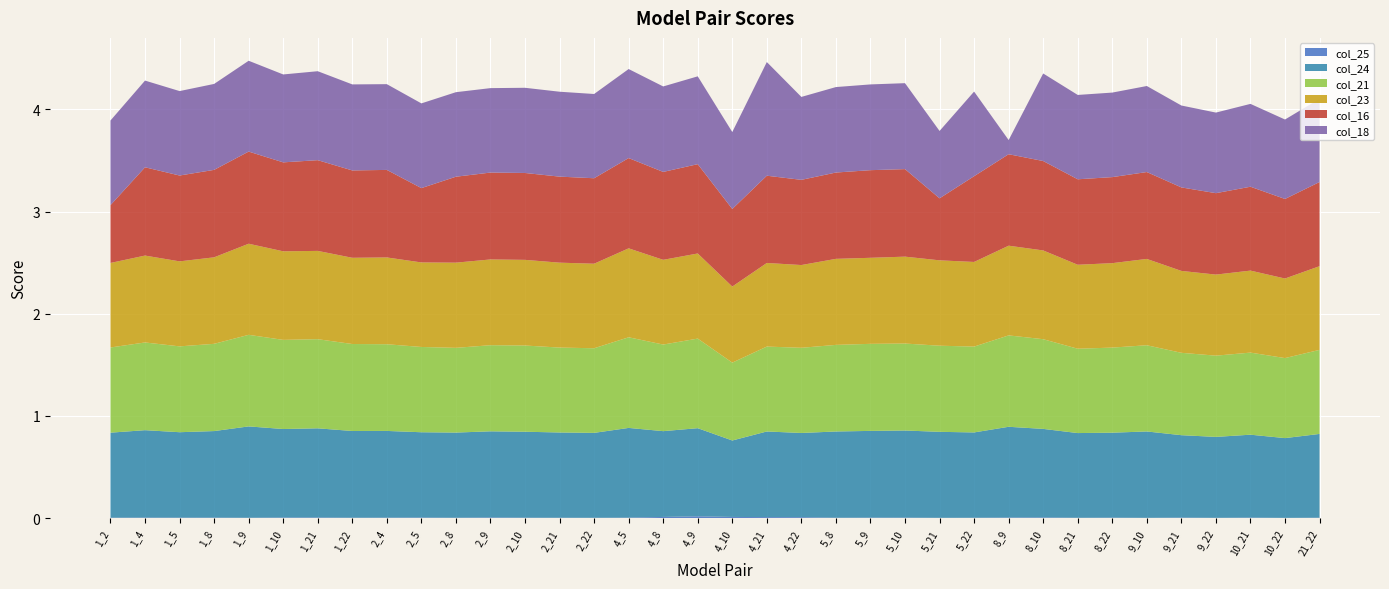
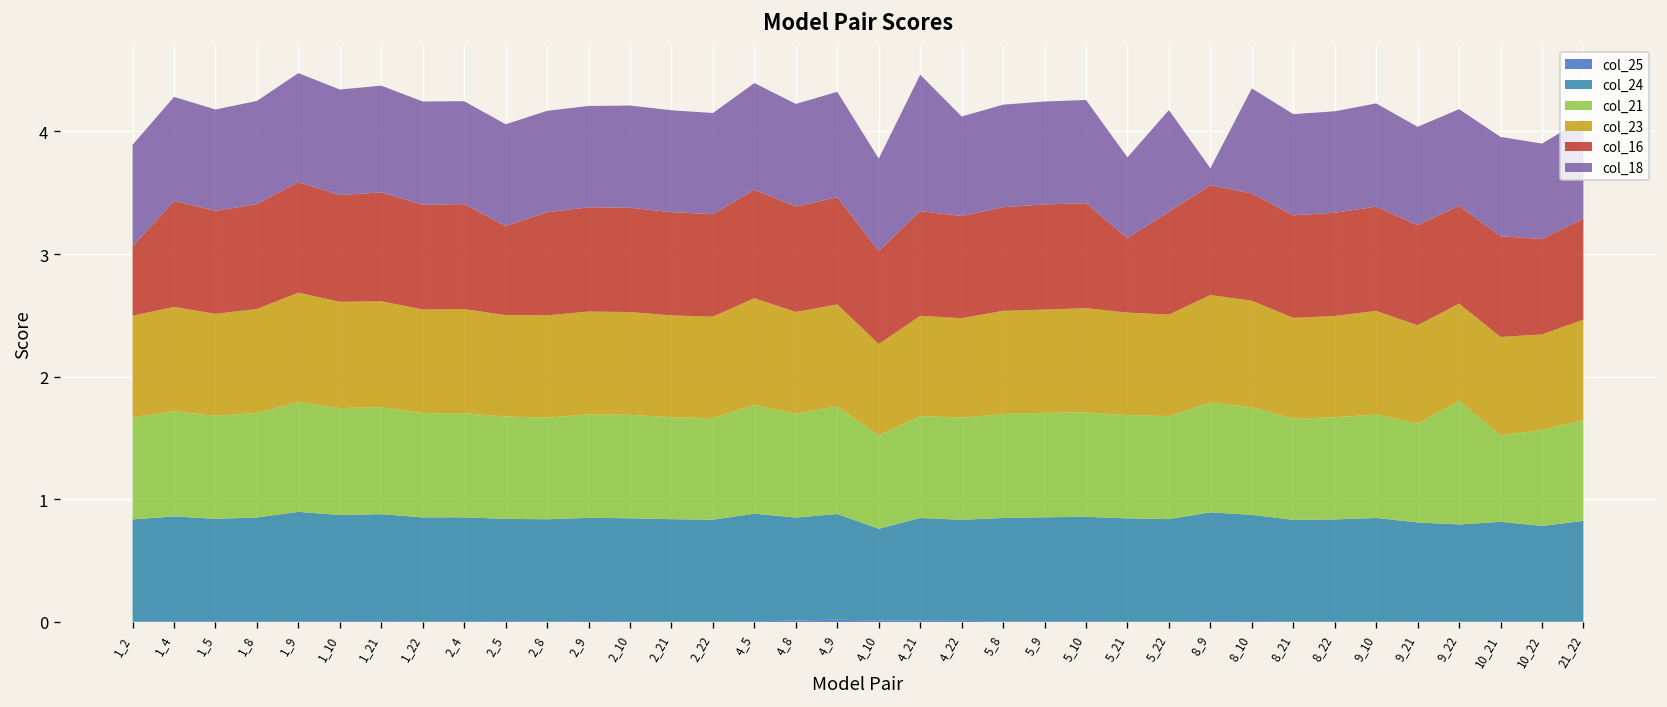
col_21, 9_22: 0.80 -> 1.01
col_21, 10_21: 0.80 -> 0.71
